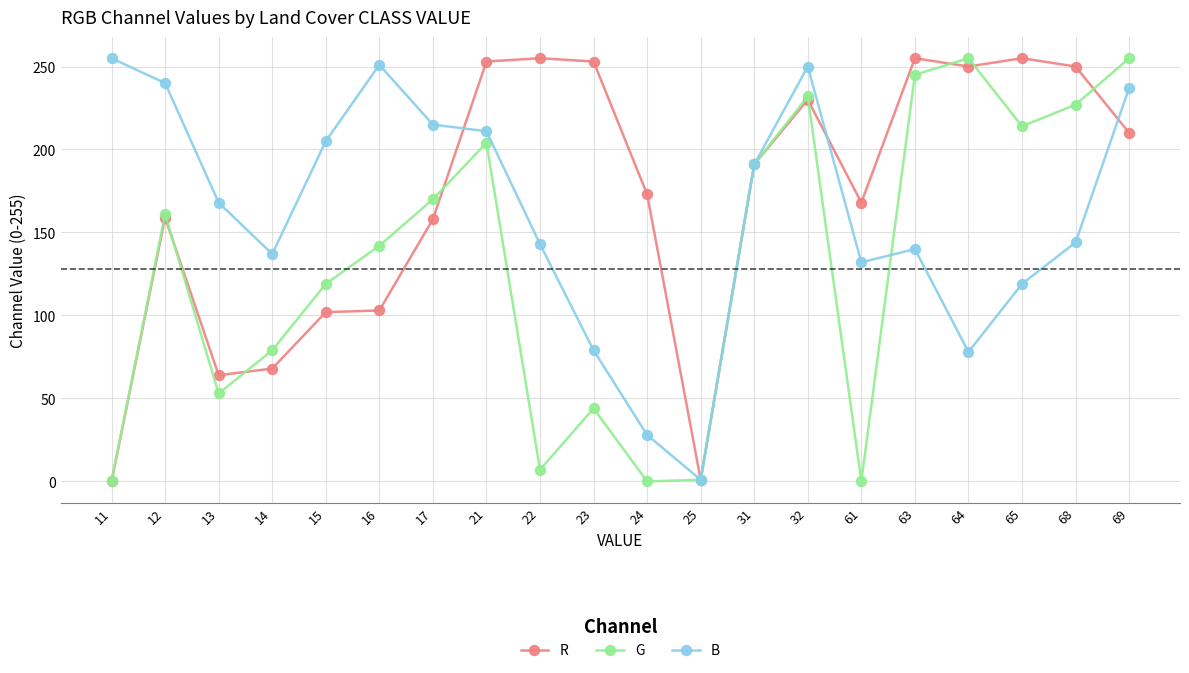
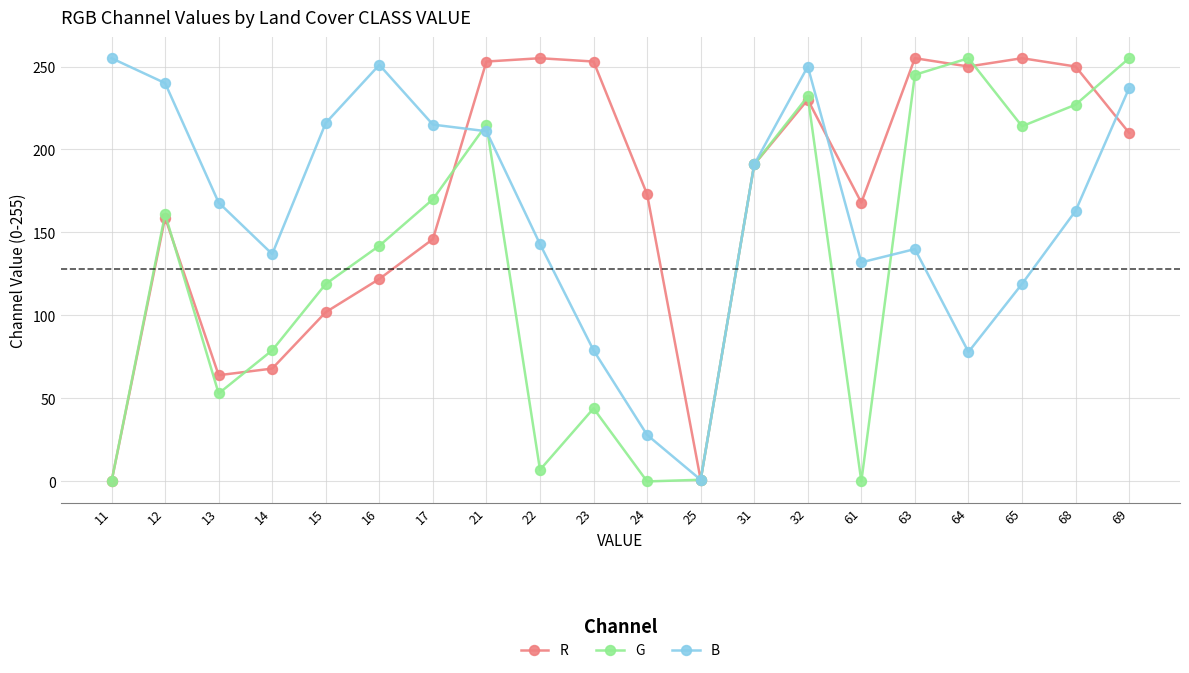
B, 15: 205 -> 216
R, 16: 103 -> 122
R, 17: 158 -> 146
G, 21: 204 -> 215
B, 68: 144 -> 163
